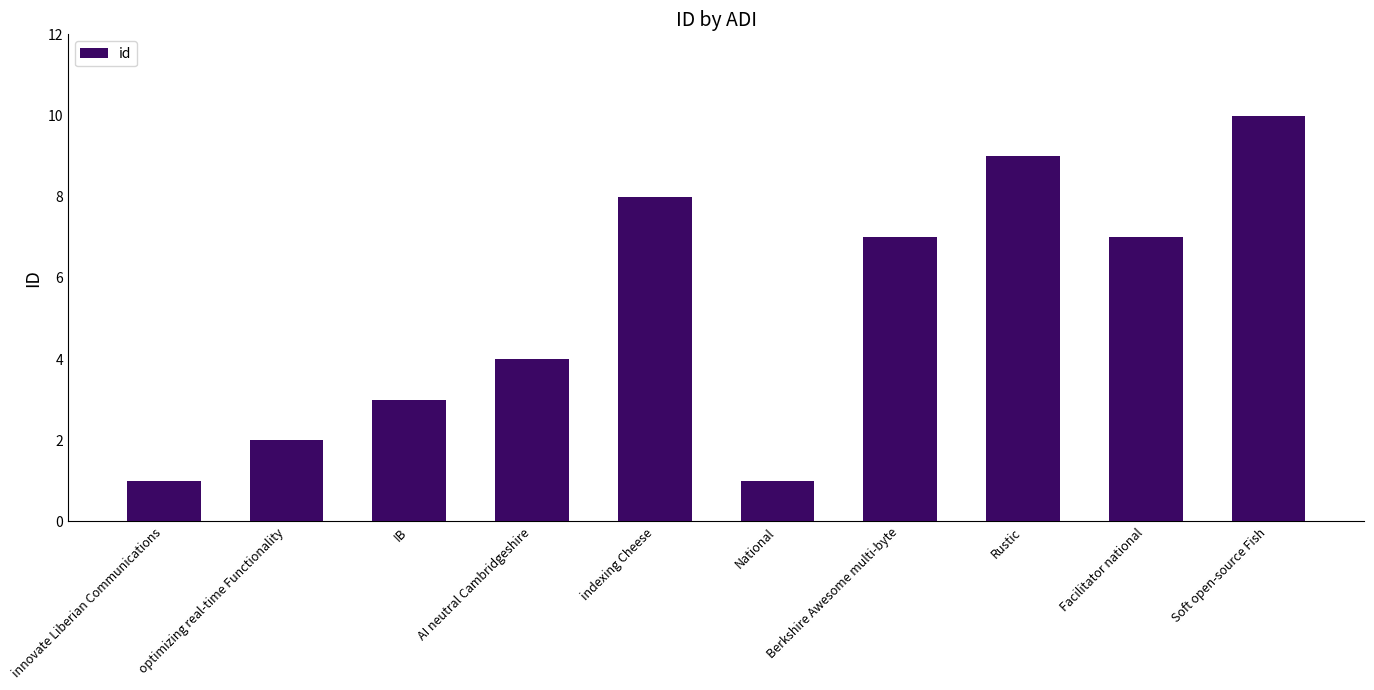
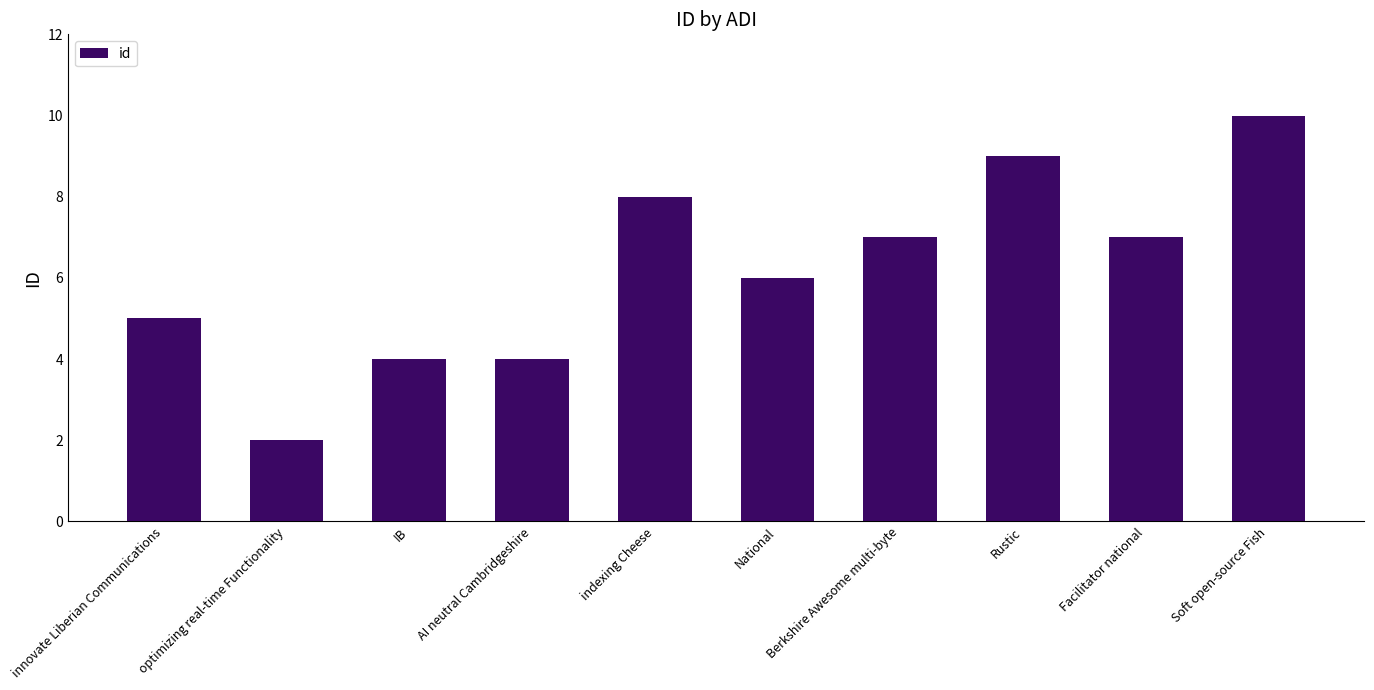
innovate Liberian Communications: 1 -> 5
IB: 3 -> 4
National: 1 -> 6
